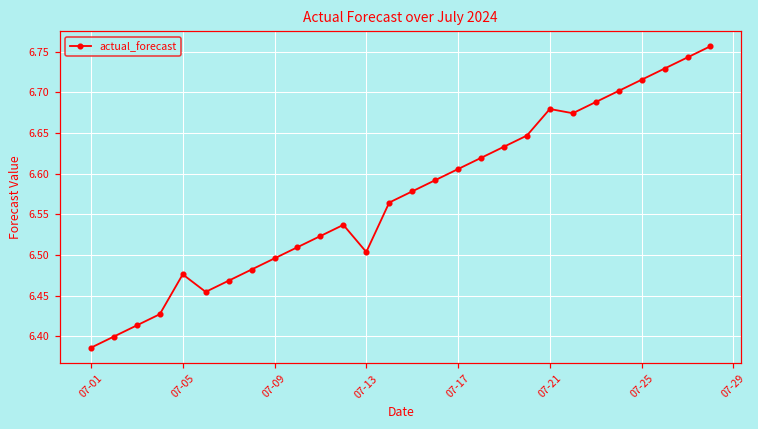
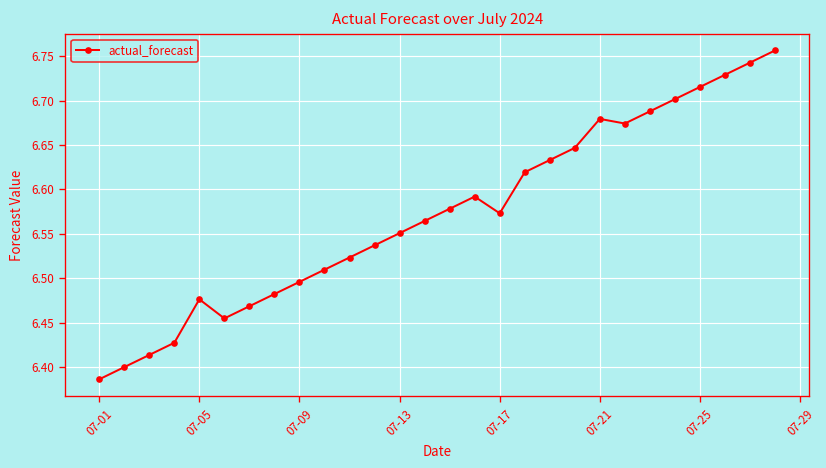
07-13: 6.50 -> 6.55
07-17: 6.61 -> 6.57
